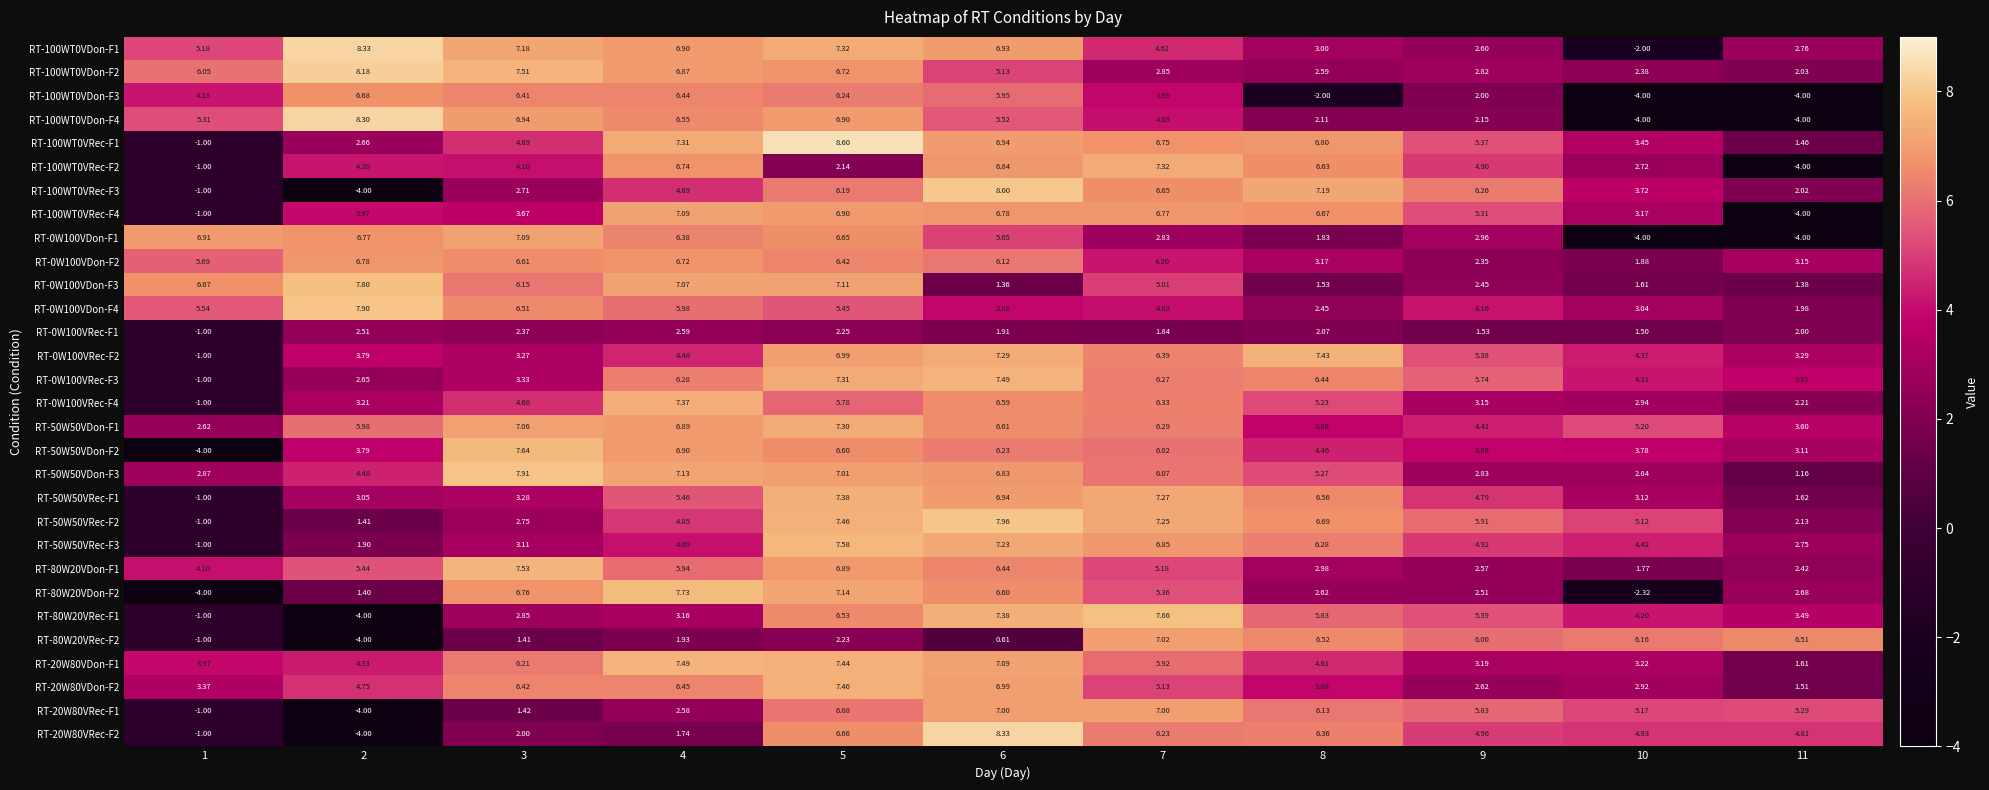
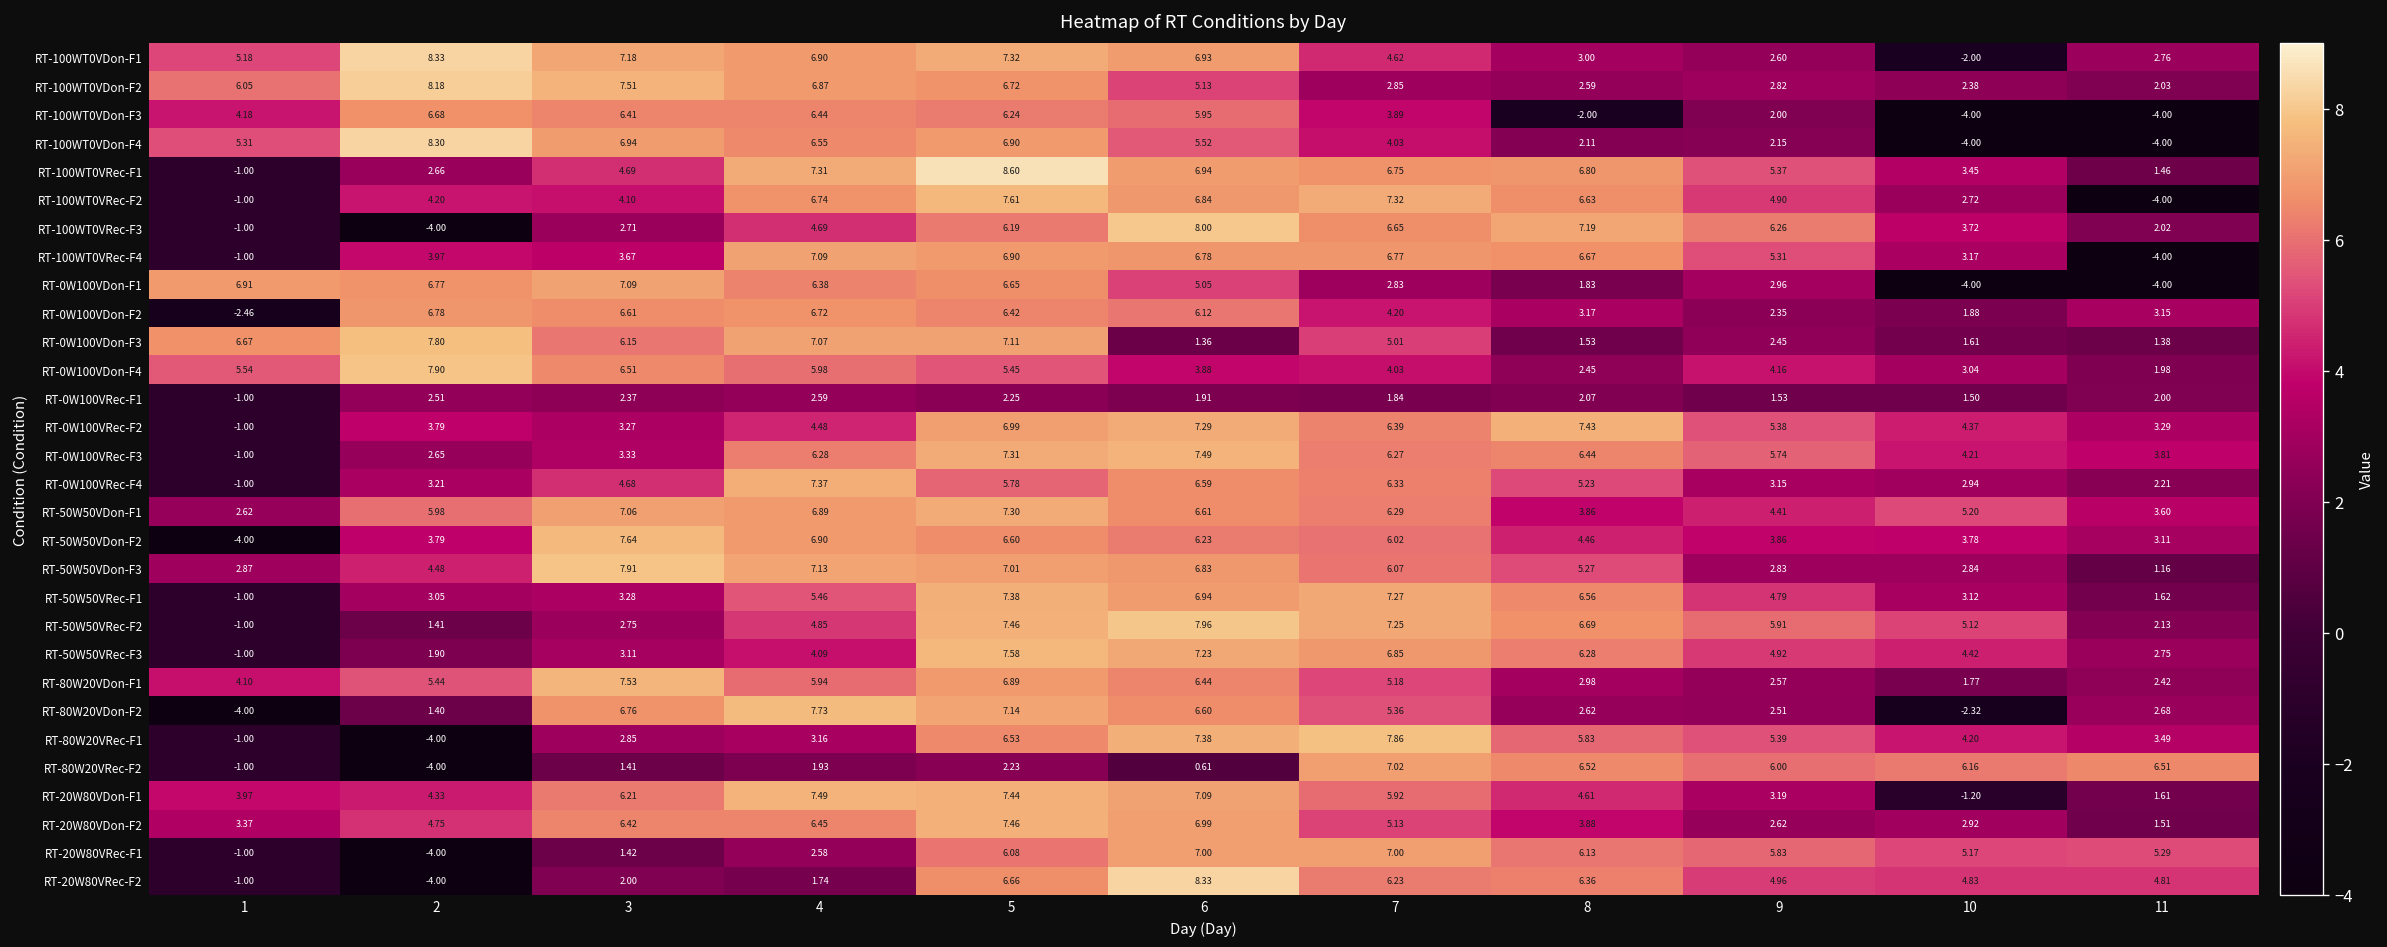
RT-100WT0VRec-F2, 5: 2.14 -> 7.61
RT-0W100VDon-F2, 1: 5.69 -> -2.46
RT-20W80VDon-F1, 10: 3.22 -> -1.20
